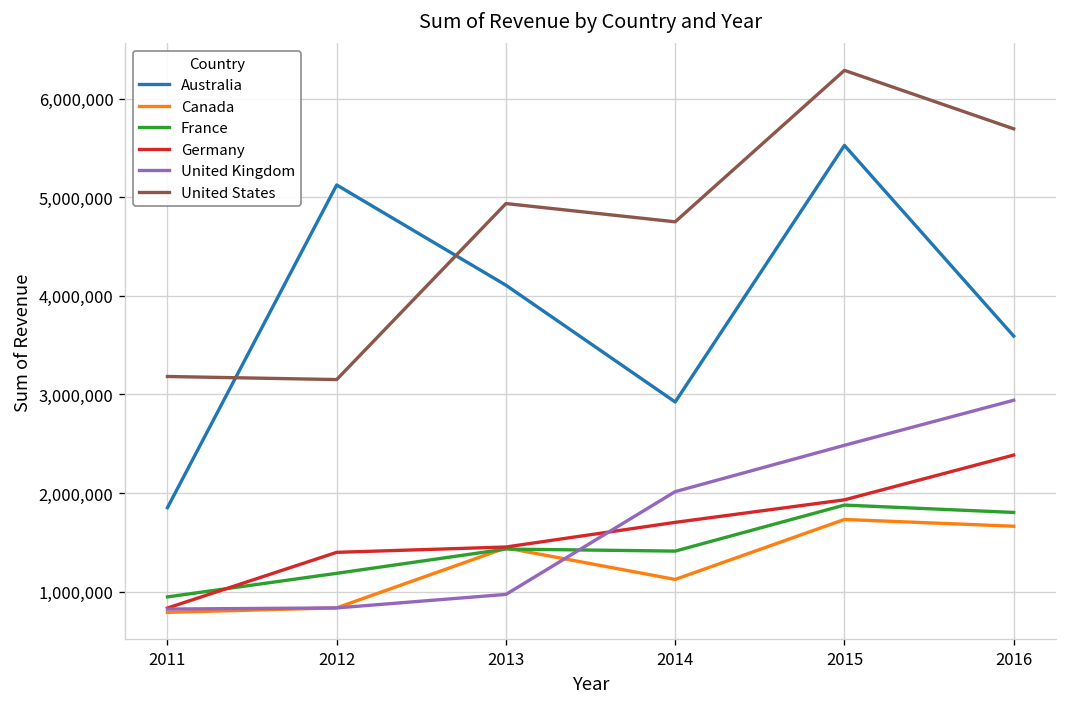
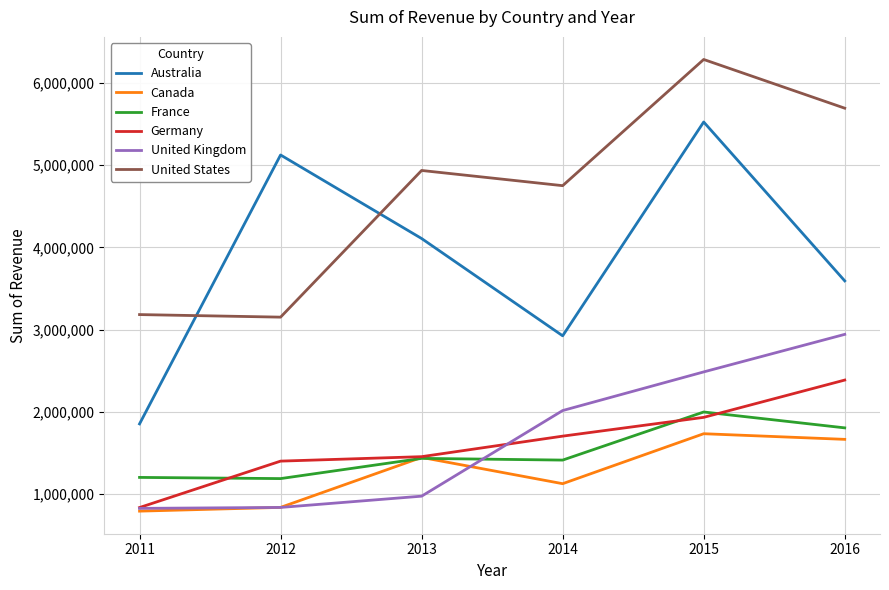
France, 2011: 900,000 -> 1,200,000
France, 2015: 1,900,000 -> 2,000,000
